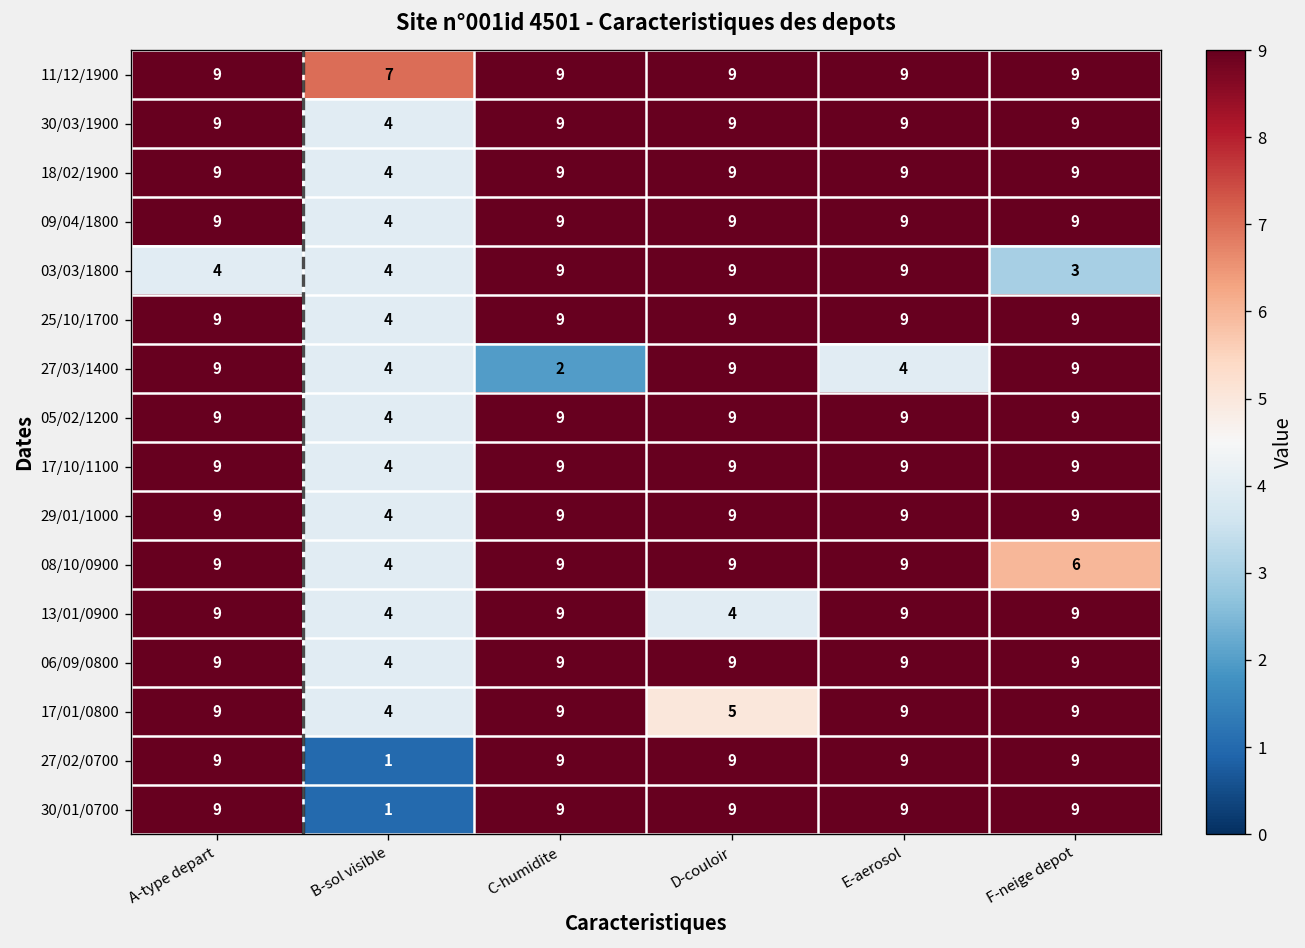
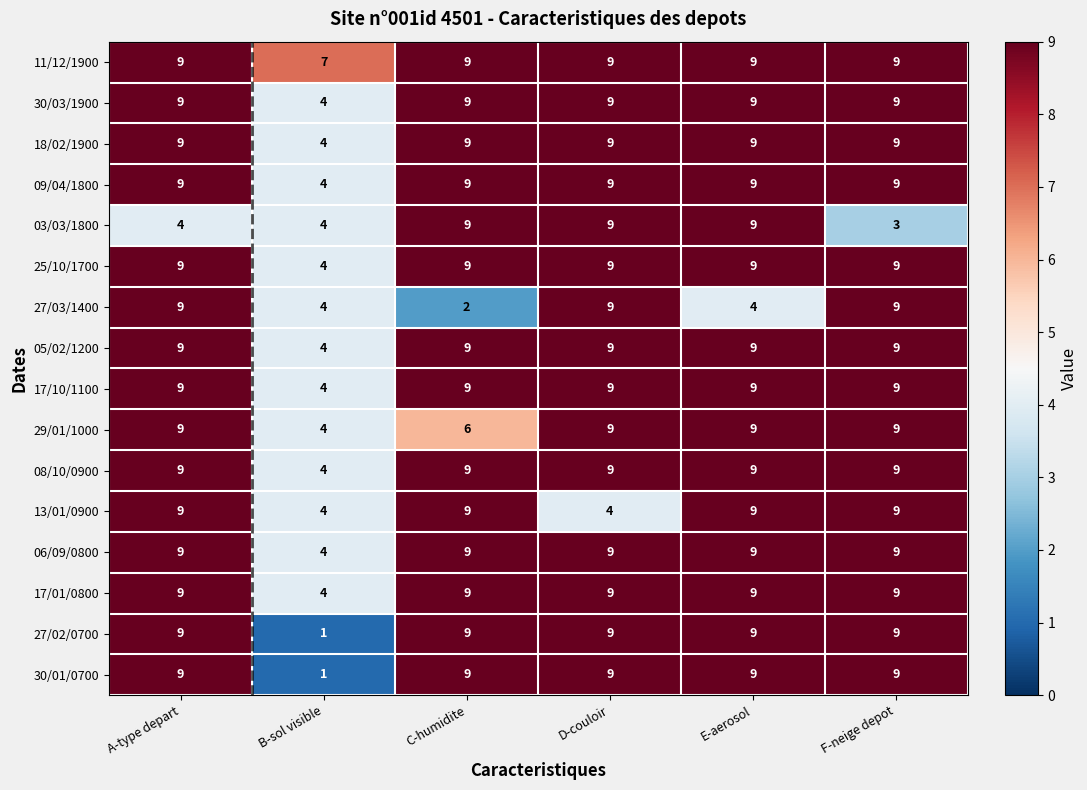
29/01/1000, C-humidite: 9 -> 6
08/10/0900, F-neige depot: 6 -> 9
17/01/0800, D-couloir: 5 -> 9
